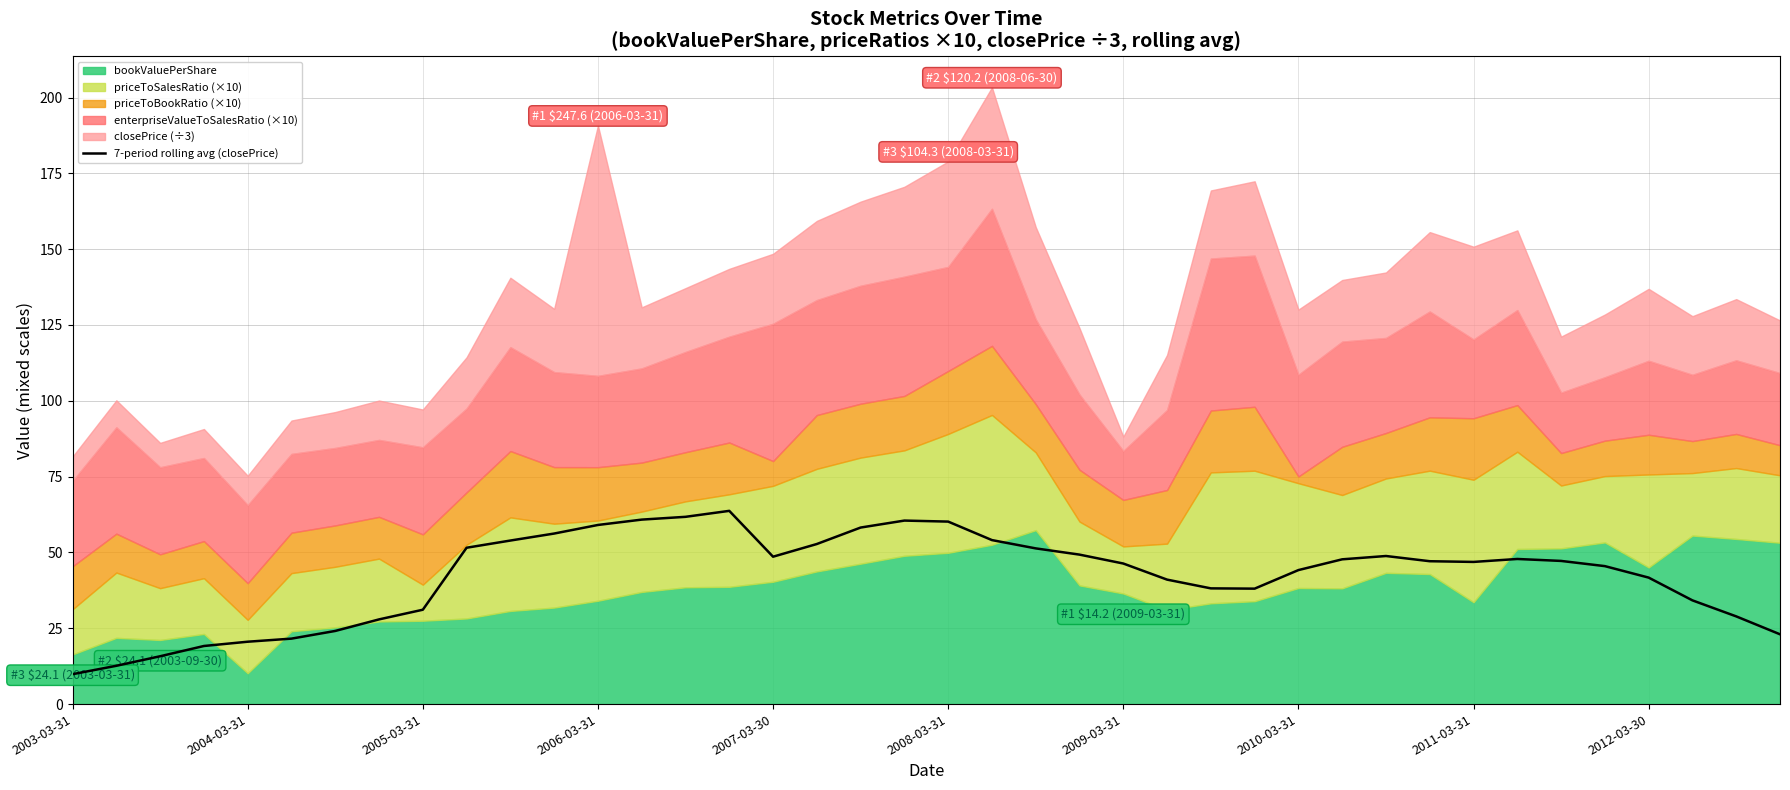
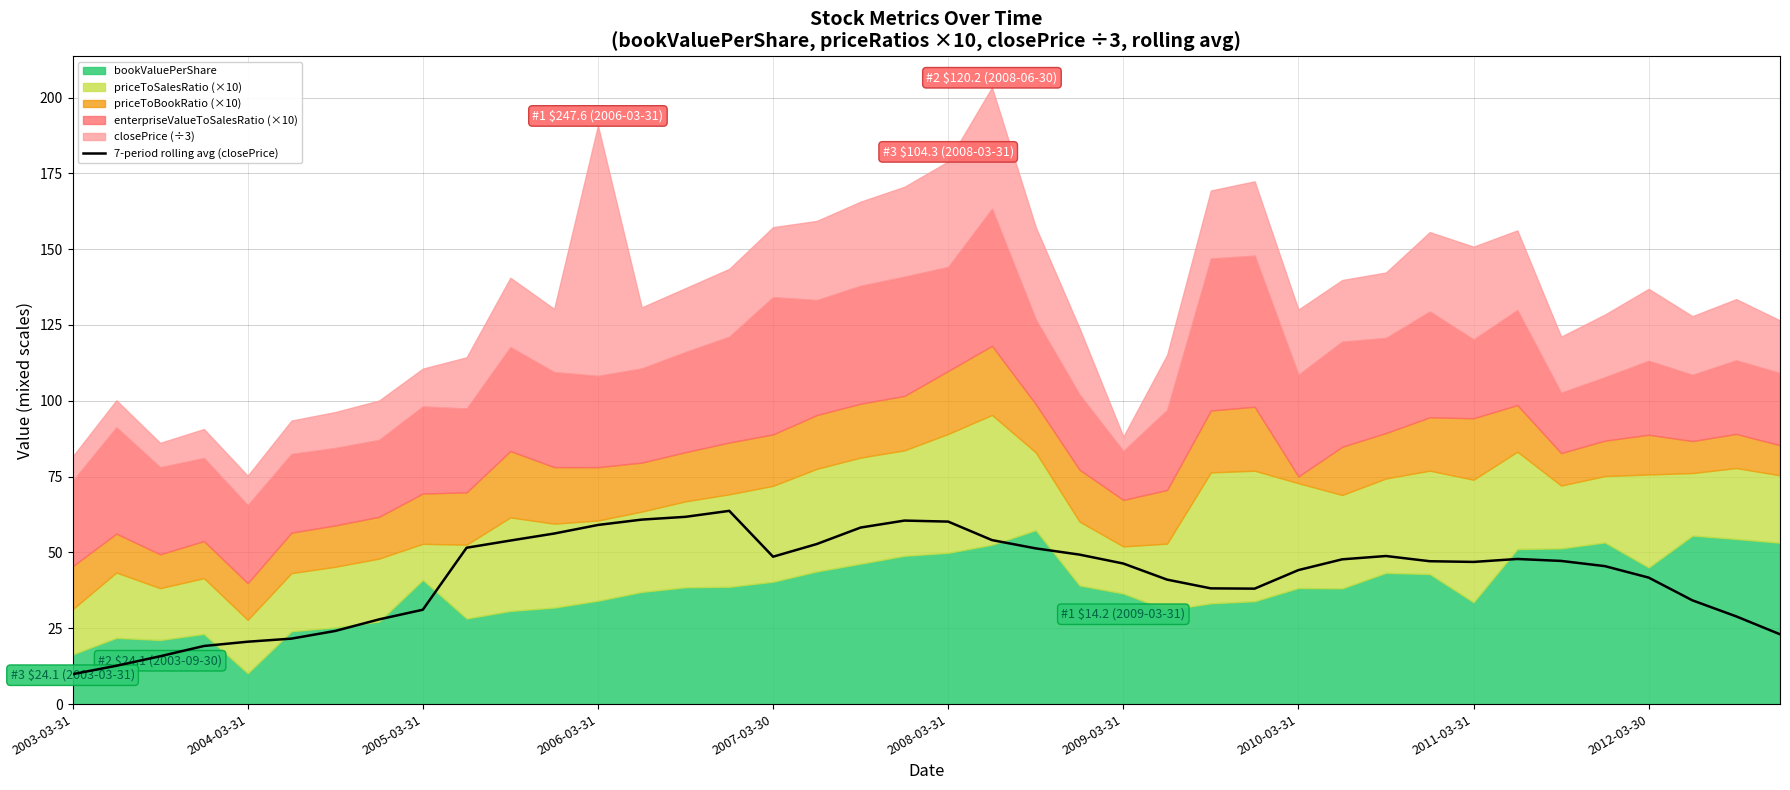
bookValuePerShare, 2005-03-31: 27 -> 41
priceToBookRatio (×10), 2007-03-30: 8 -> 17
